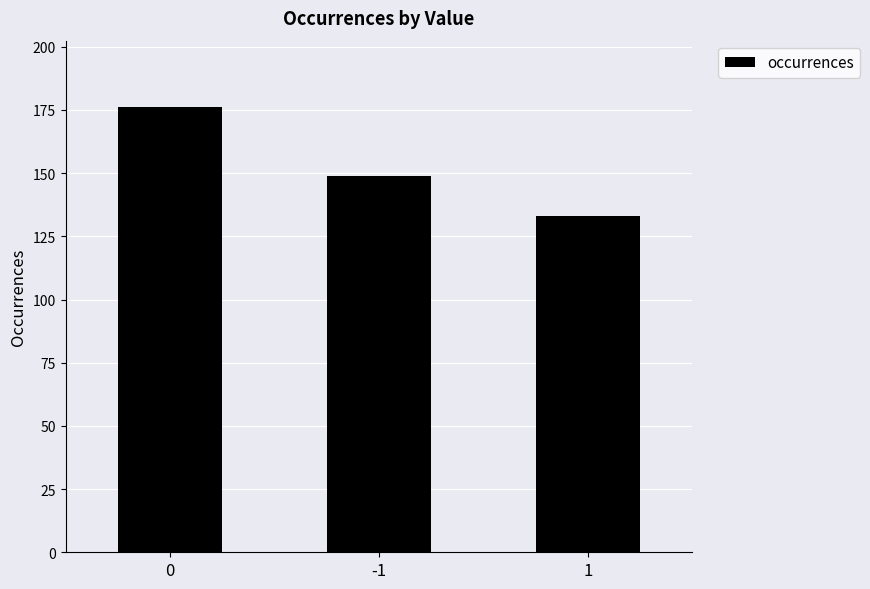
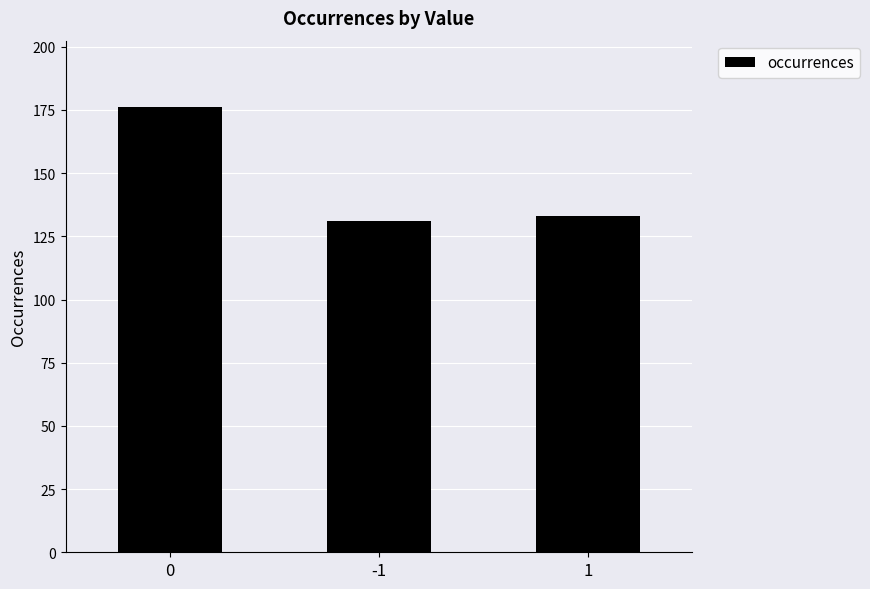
-1: 149 -> 131
